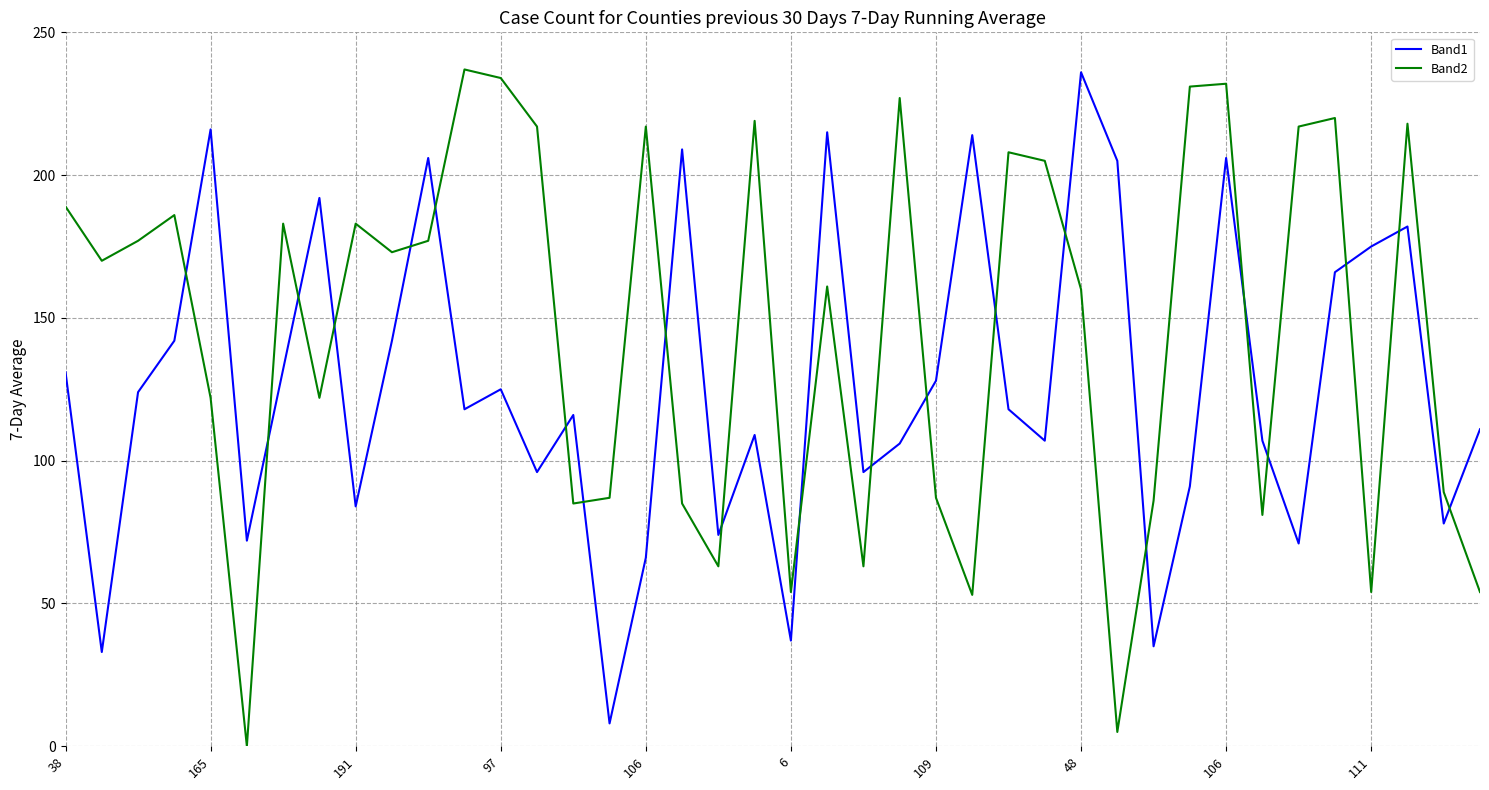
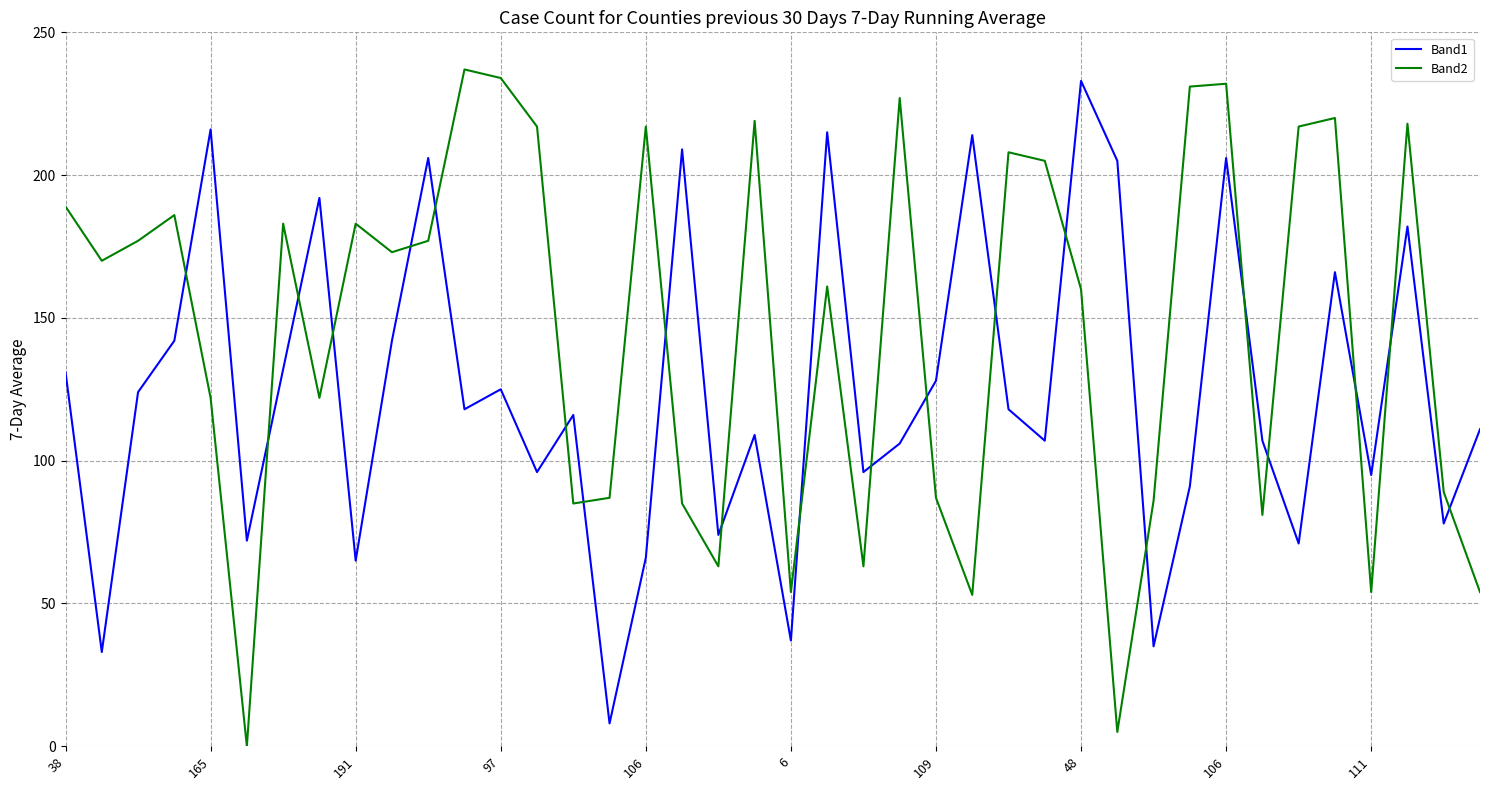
Band1, 191: 84 -> 65
Band1, 48: 236 -> 233
Band1, 111: 175 -> 95
